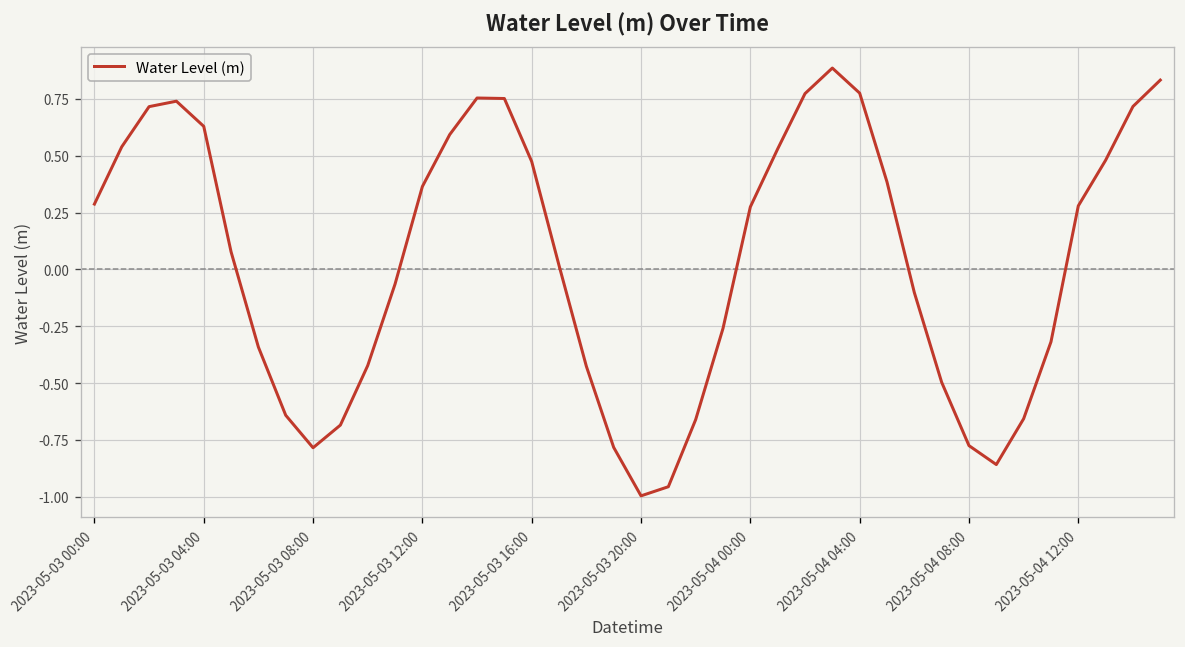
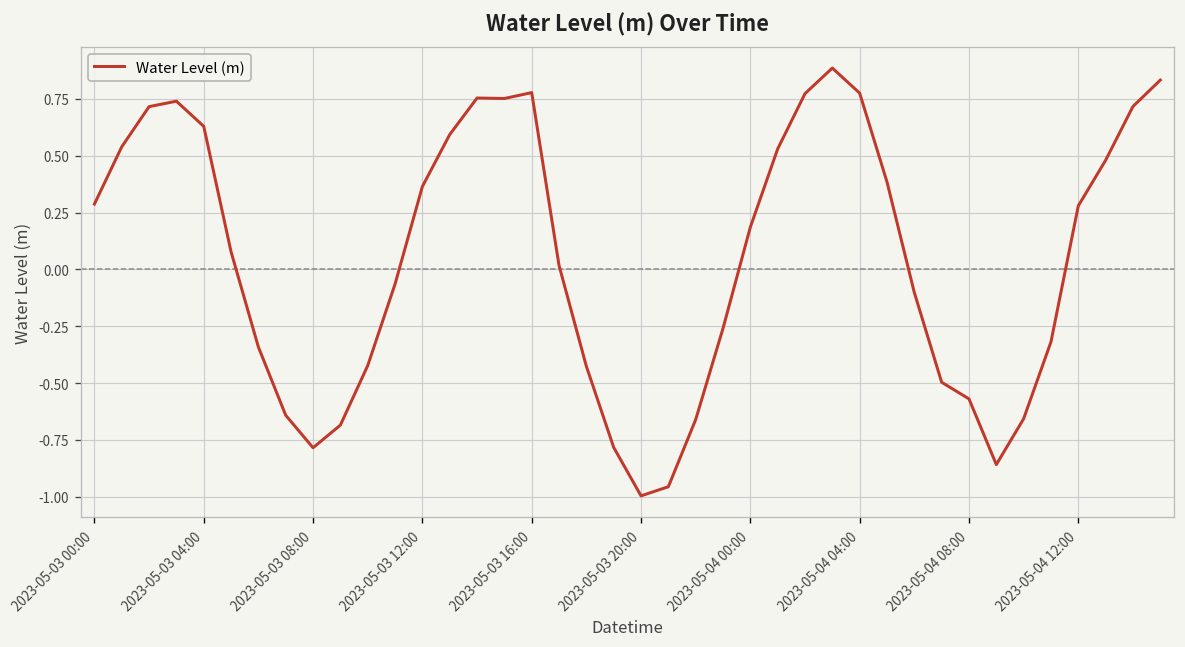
2023-05-03 16:00: 0.47 -> 0.78
2023-05-04 00:00: 0.27 -> 0.19
2023-05-04 08:00: -0.78 -> -0.57
